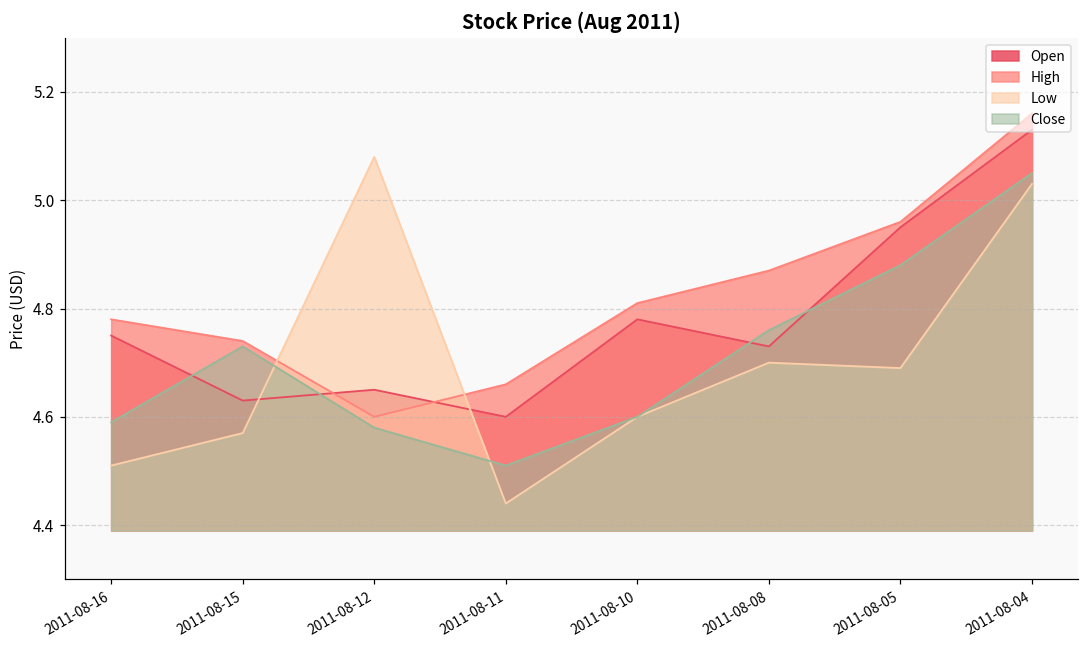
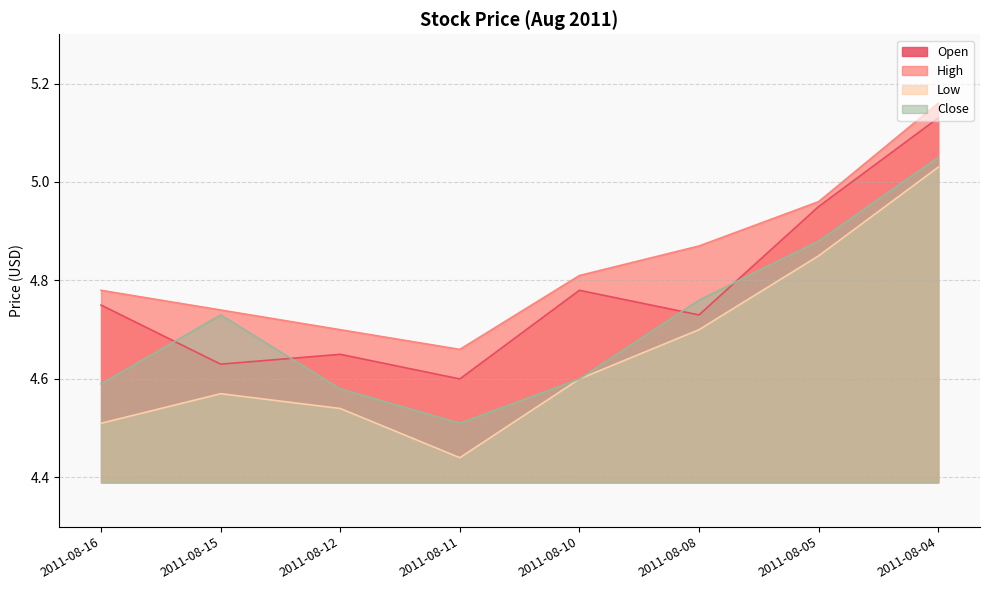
High, 2011-08-12: 4.6 -> 4.7
Low, 2011-08-12: 5.08 -> 4.54
Low, 2011-08-05: 4.69 -> 4.85
